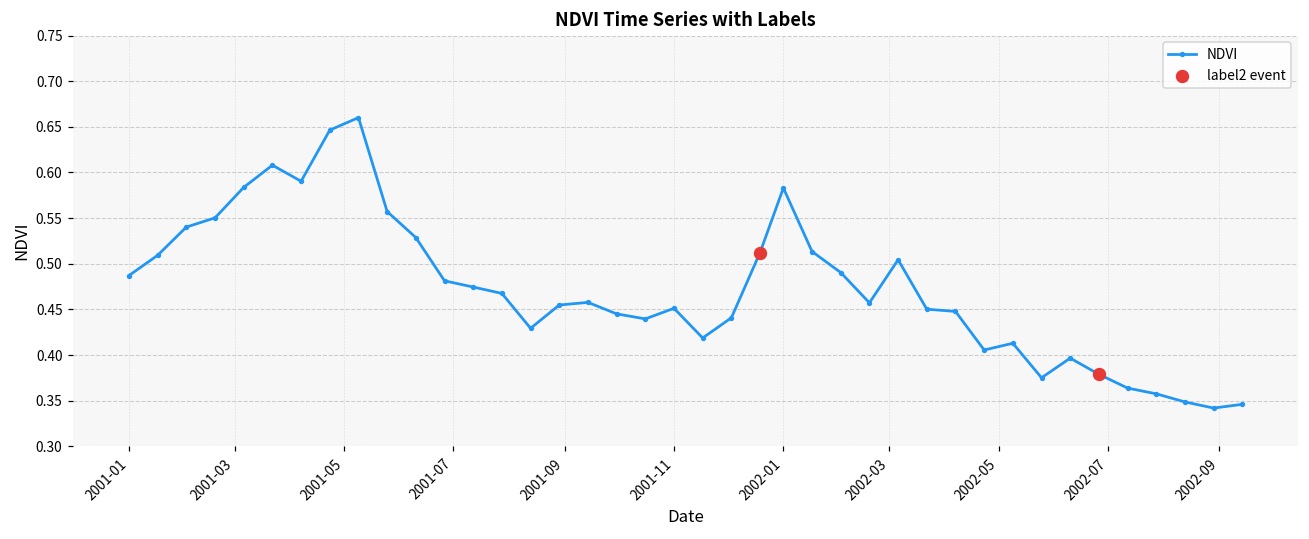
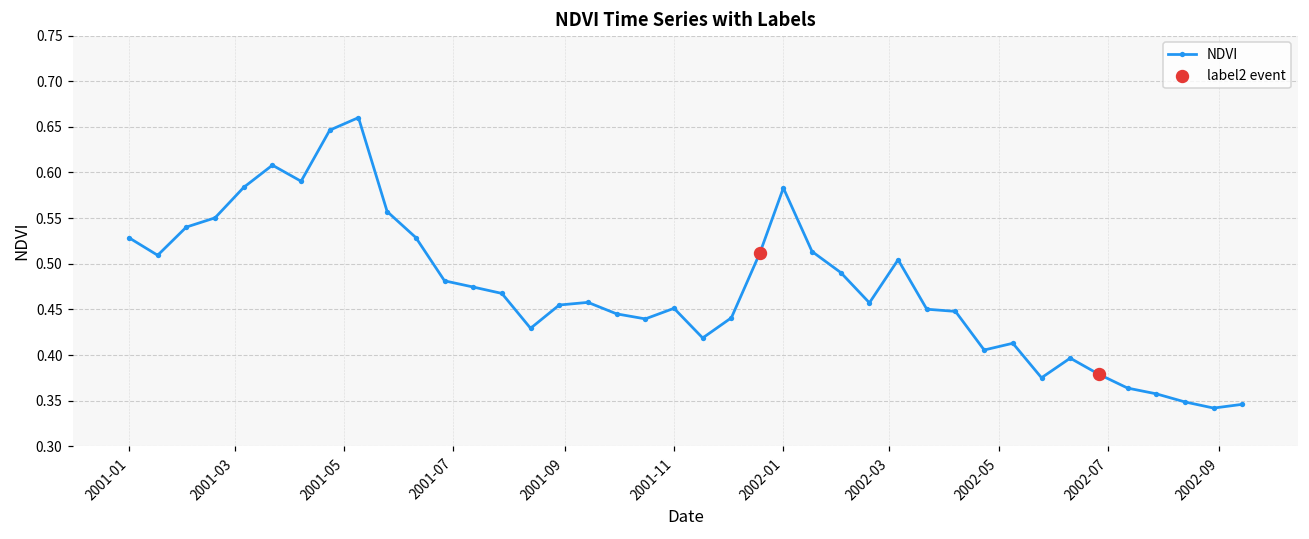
NDVI, 2001-01: 0.49 -> 0.53
